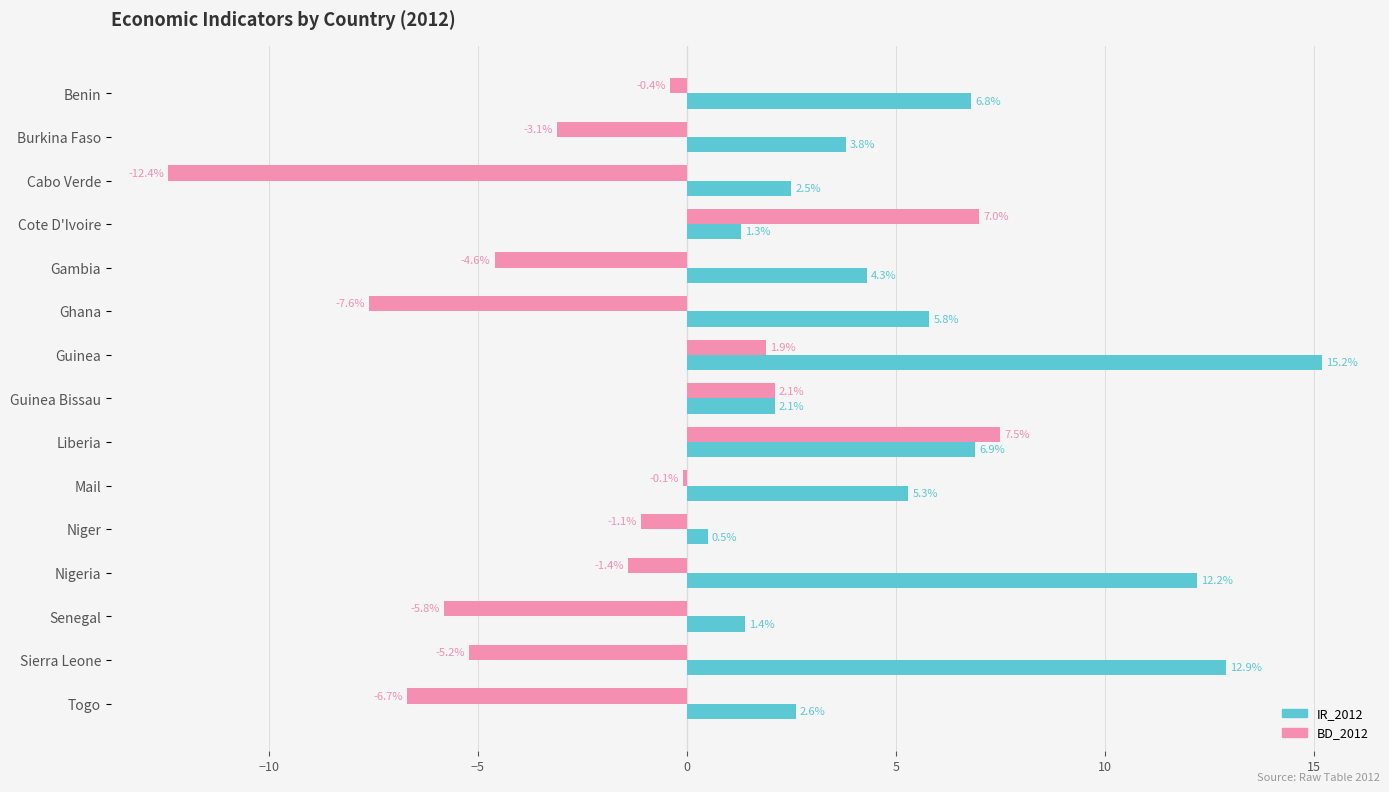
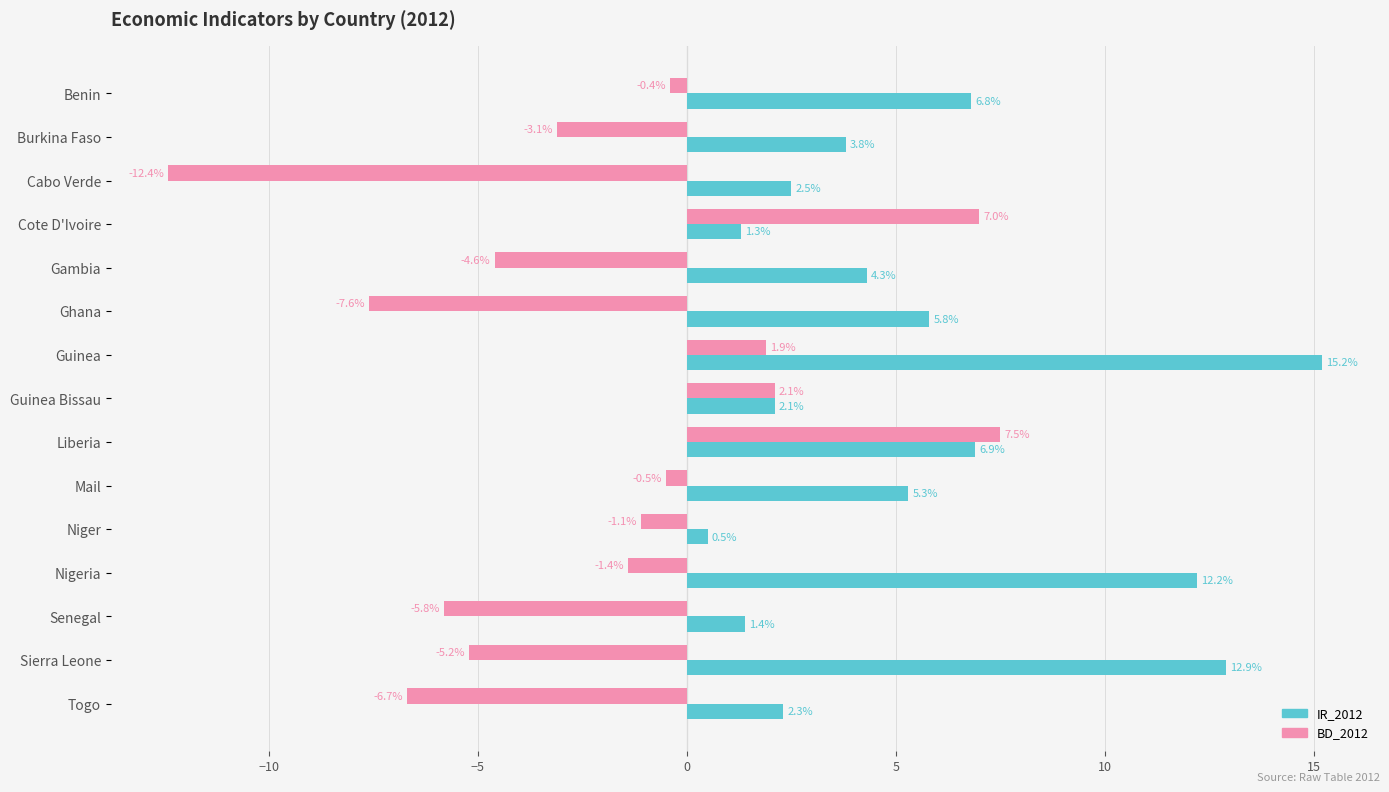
BD_2012, Mail: -0.1% -> -0.5%
IR_2012, Togo: 2.6% -> 2.3%
